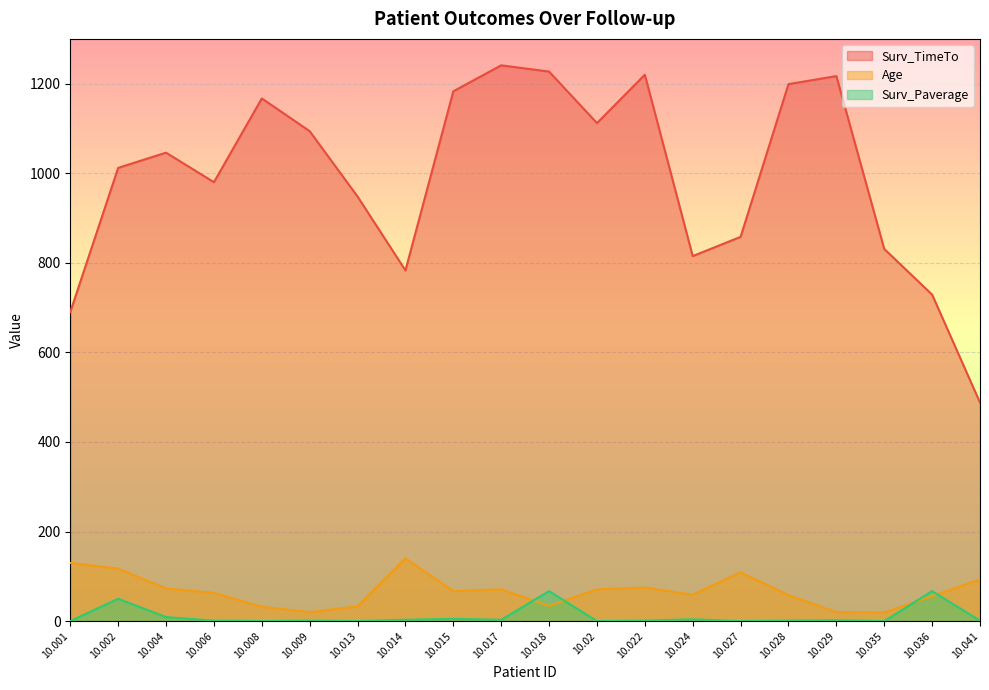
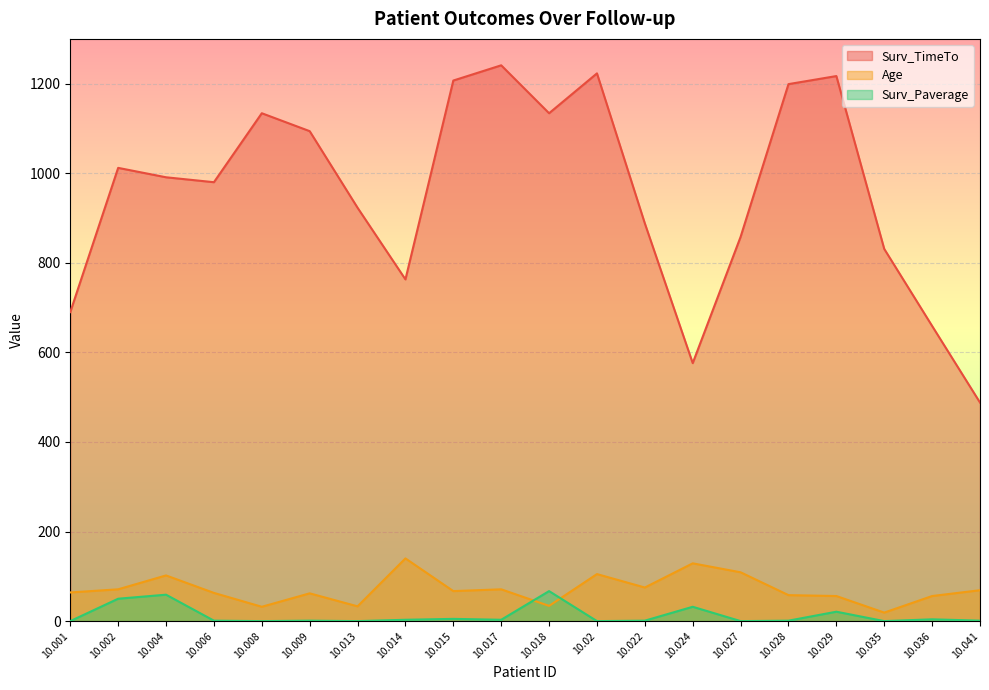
Age, 10.001: 130 -> 60
Age, 10.002: 120 -> 70
Surv_TimeTo, 10.004: 1050 -> 990
Age, 10.004: 70 -> 100
Surv_Paverage, 10.004: 10 -> 60
Surv_TimeTo, 10.008: 1170 -> 1130
Age, 10.009: 20 -> 60
Surv_TimeTo, 10.013: 950 -> 920
Surv_TimeTo, 10.014: 780 -> 760
Surv_TimeTo, 10.015: 1180 -> 1210
Surv_TimeTo, 10.018: 1230 -> 1130
Surv_TimeTo, 10.02: 1110 -> 1220
Age, 10.02: 70 -> 110
Surv_TimeTo, 10.022: 1220 -> 890
Surv_TimeTo, 10.024: 820 -> 580
Age, 10.024: 60 -> 130
Surv_Paverage, 10.024: 0 -> 30
Age, 10.029: 20 -> 60
Surv_Paverage, 10.029: 0 -> 20
Surv_TimeTo, 10.036: 730 -> 660
Surv_Paverage, 10.036: 70 -> 0
Age, 10.041: 90 -> 70
